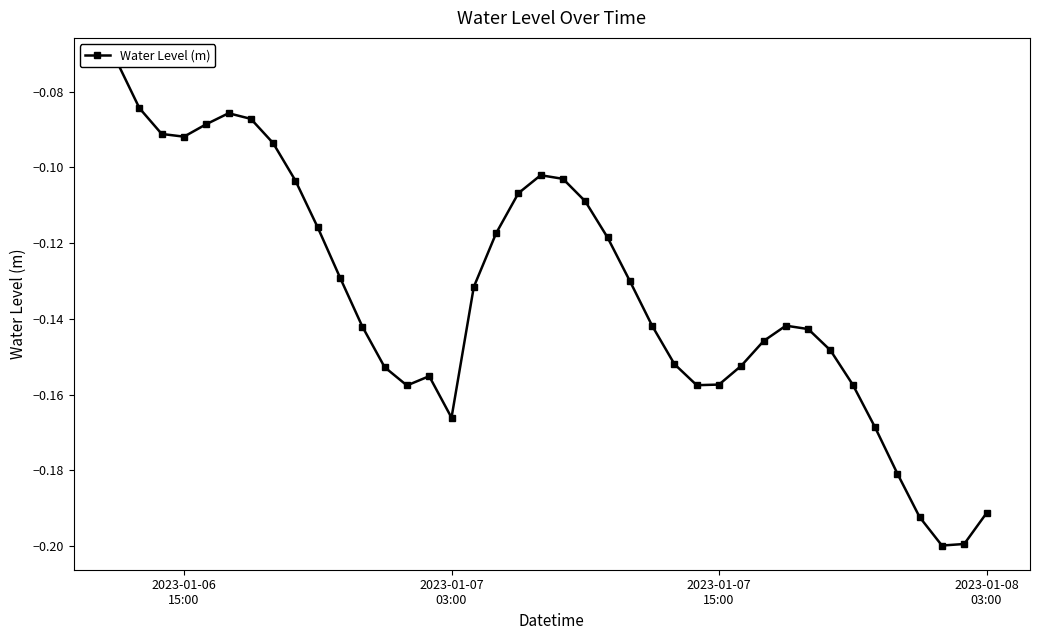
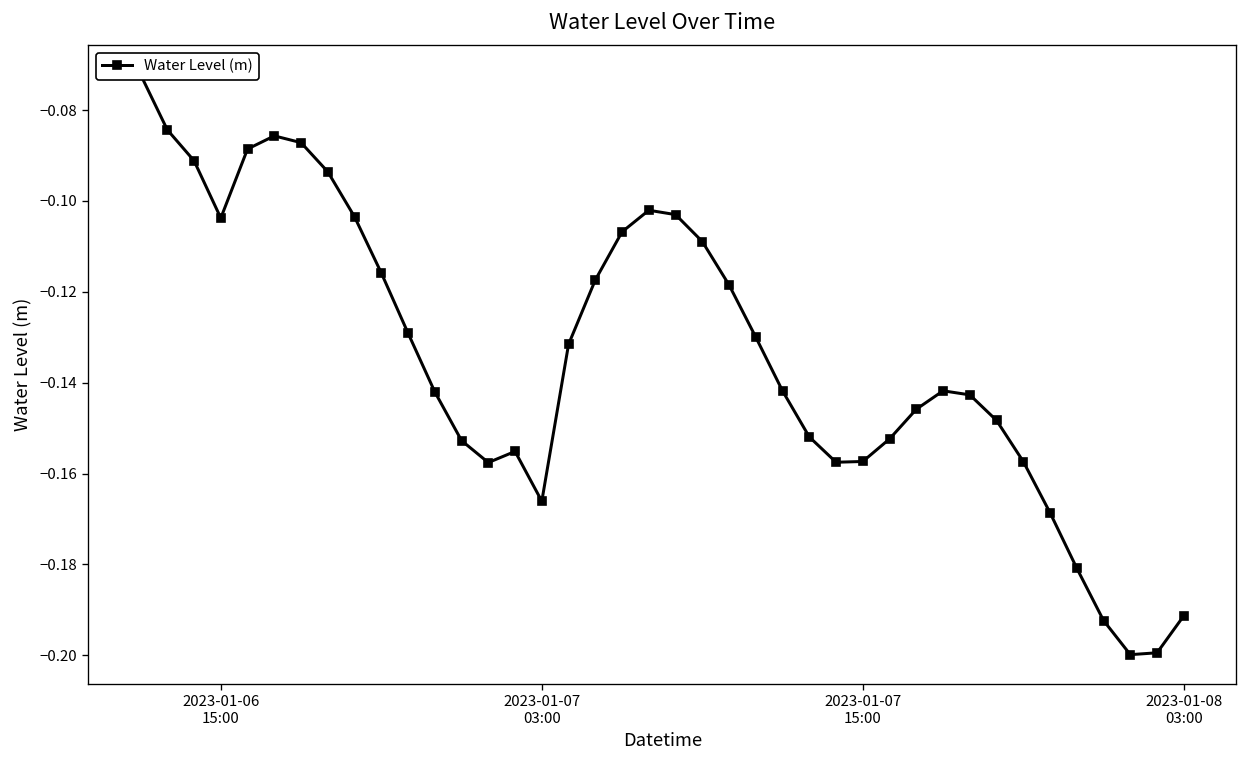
2023-01-06 15:00: -0.092 -> -0.104
